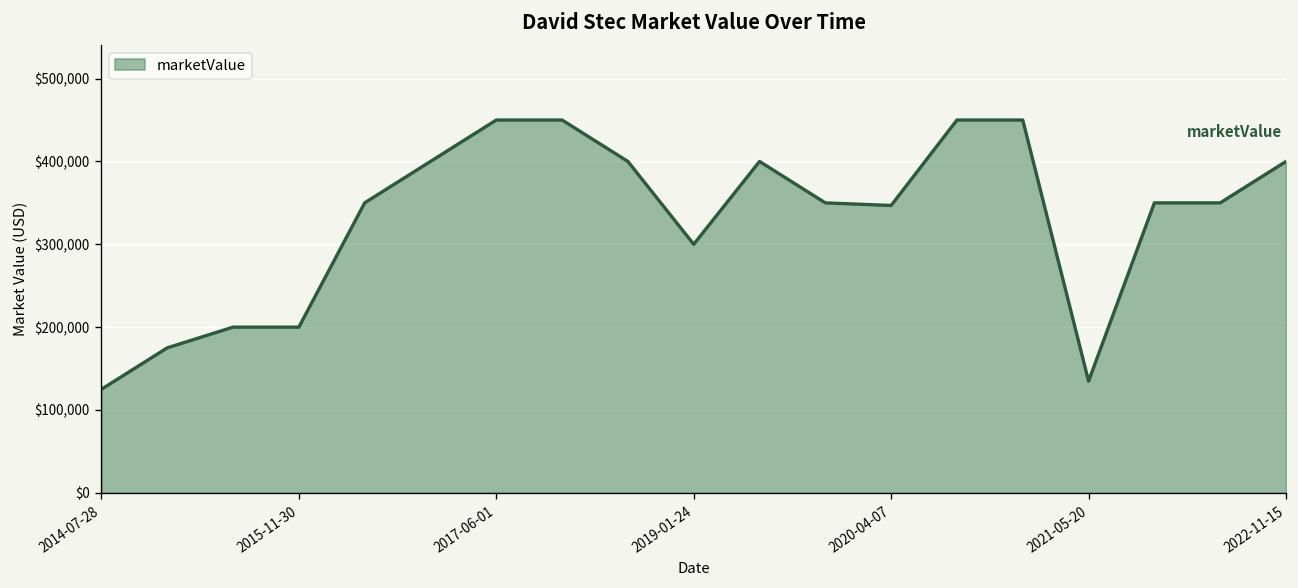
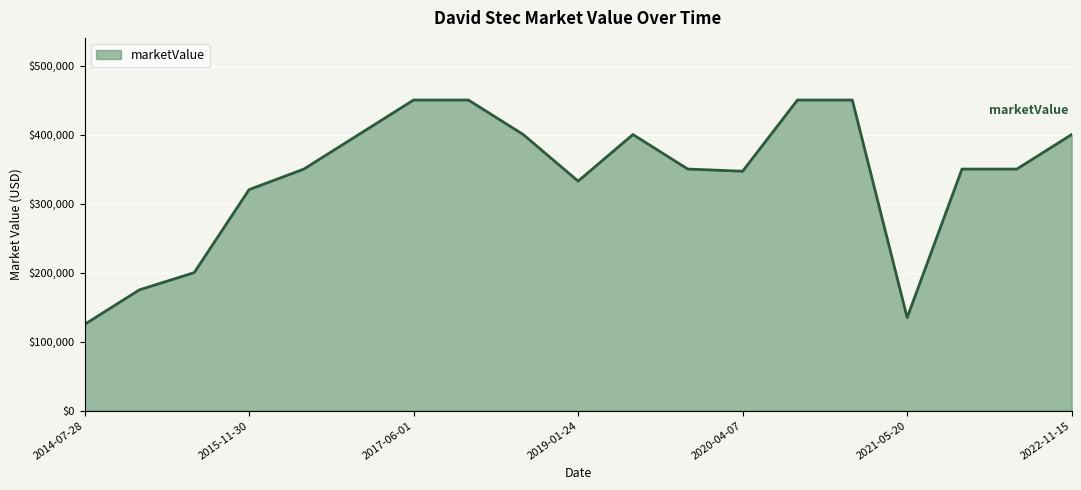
2015-11-30: $200,000 -> $320,000
2019-01-24: $300,000 -> $330,000
